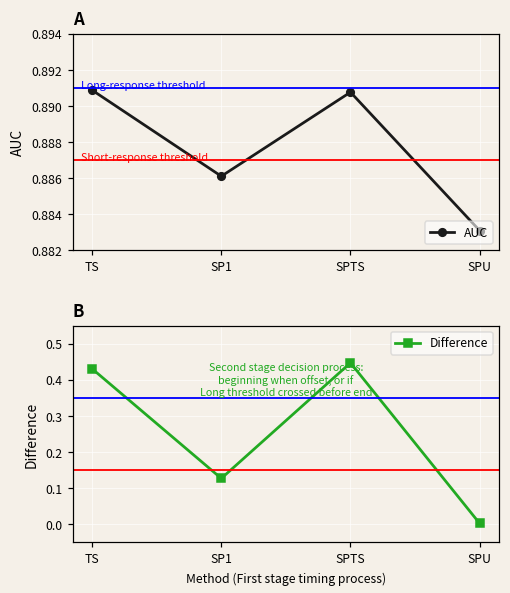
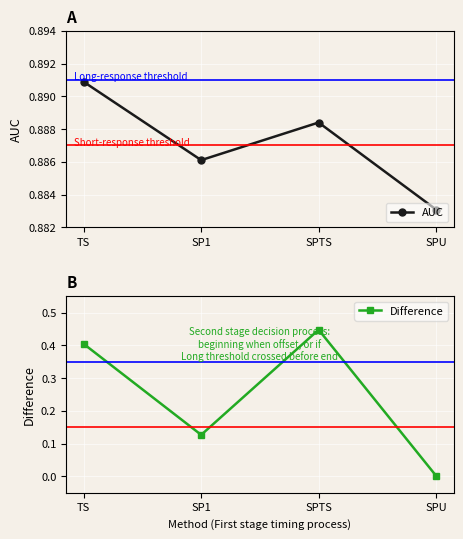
A, SPTS: 0.8908 -> 0.8884
B, TS: 0.43 -> 0.40
